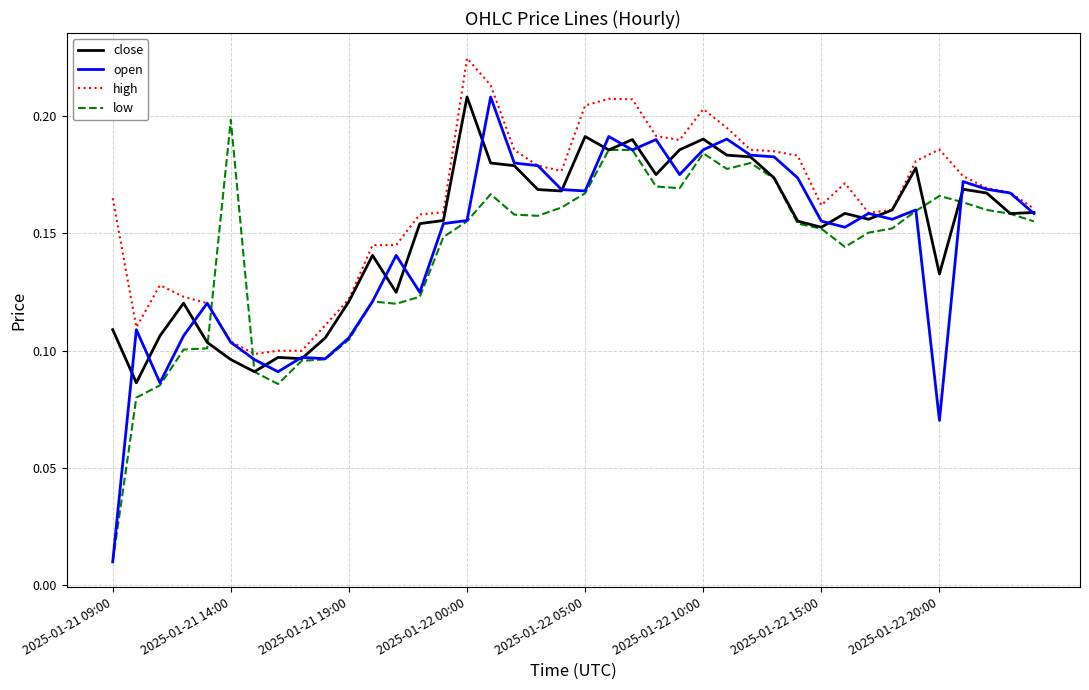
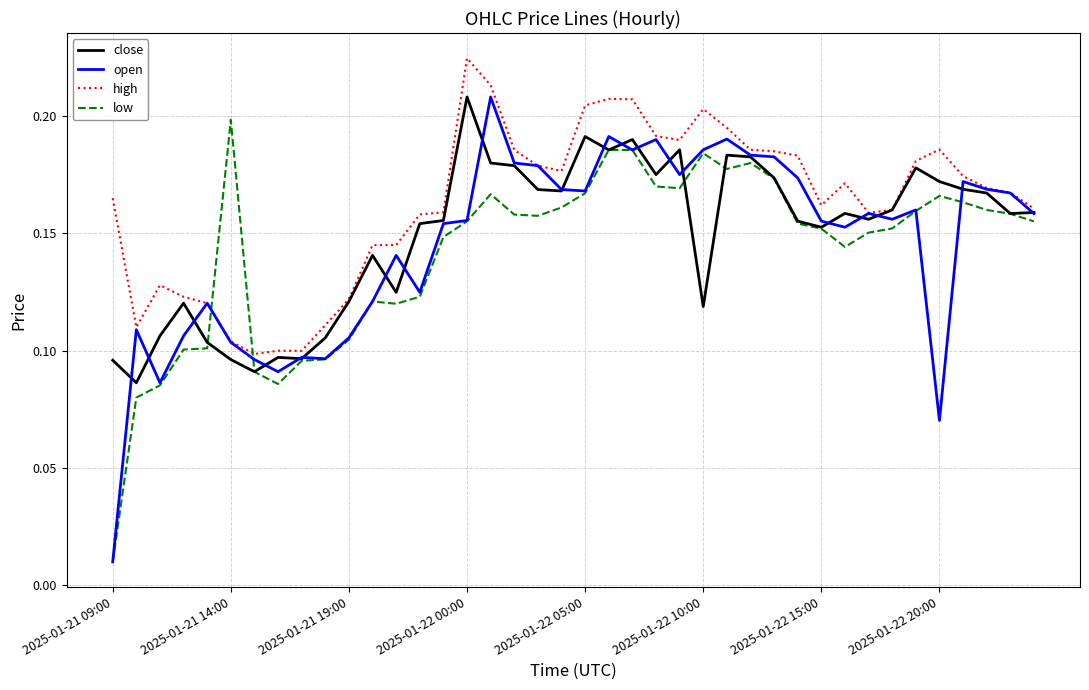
close, 2025-01-21 09:00: 0.109 -> 0.096
close, 2025-01-22 10:00: 0.190 -> 0.119
close, 2025-01-22 20:00: 0.133 -> 0.172
